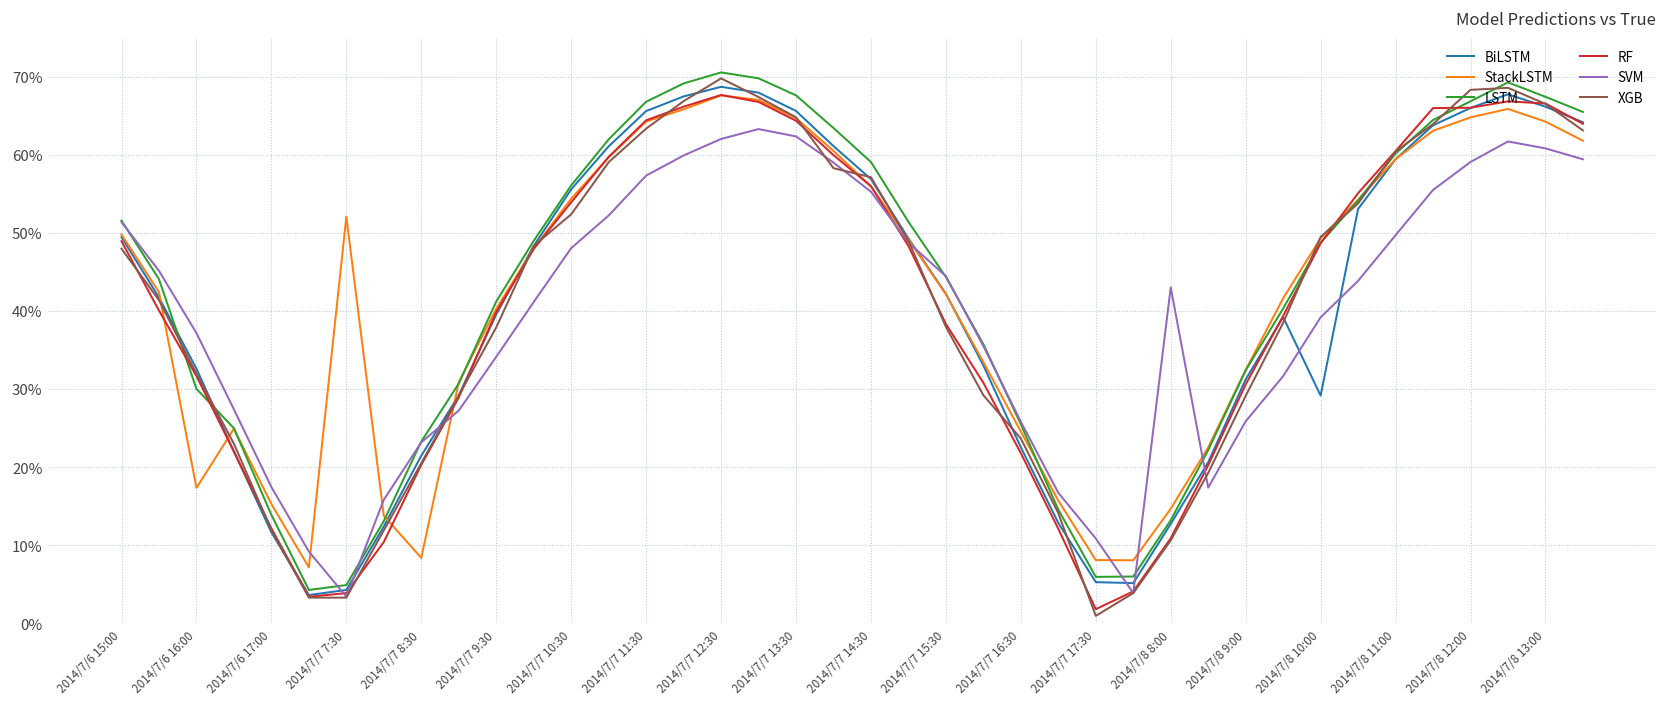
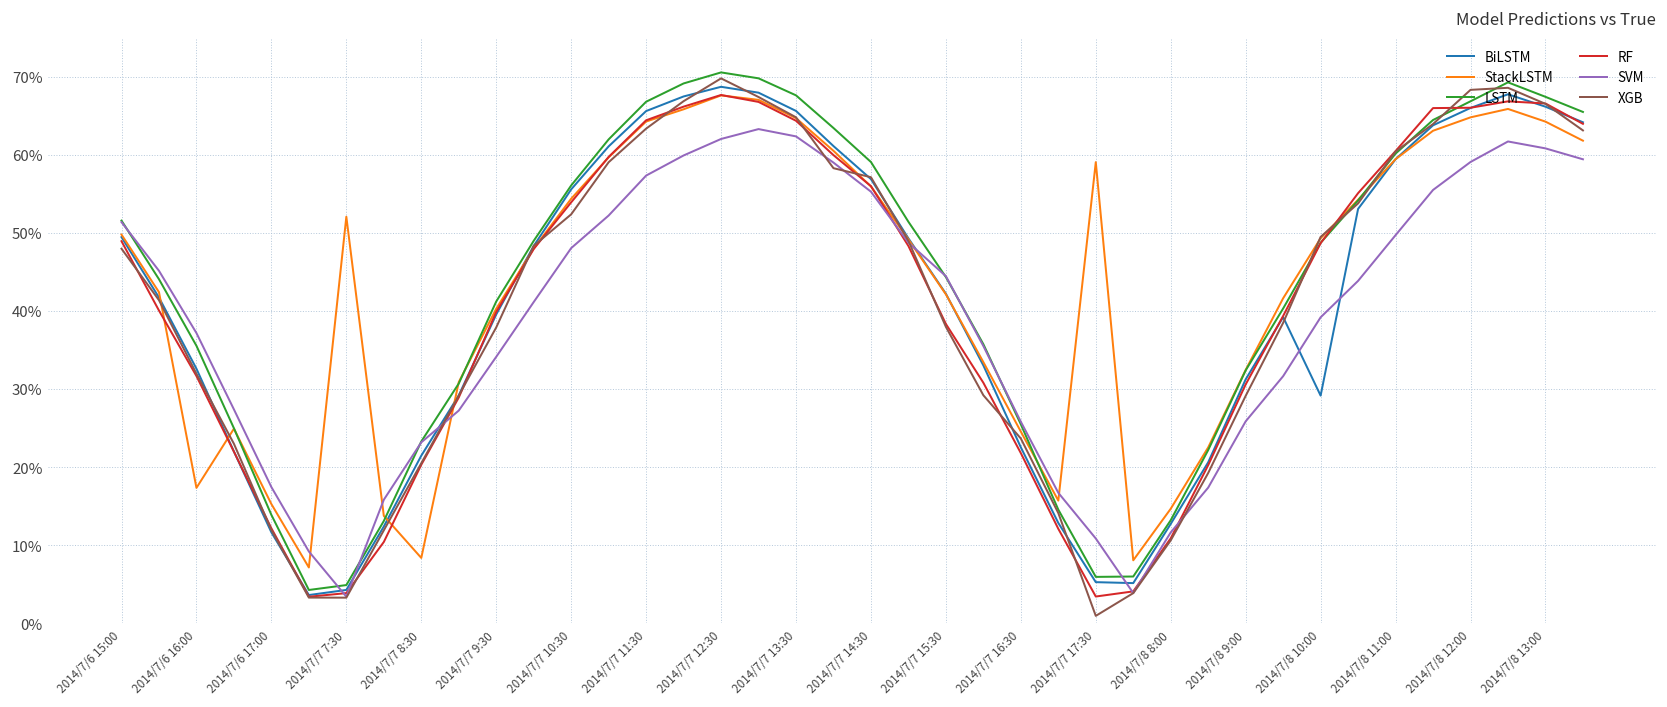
LSTM, 2014/7/6 16:00: 30% -> 36%
StackLSTM, 2014/7/7 17:30: 8% -> 59%
RF, 2014/7/7 17:30: 2% -> 3%
SVM, 2014/7/8 8:00: 43% -> 12%
